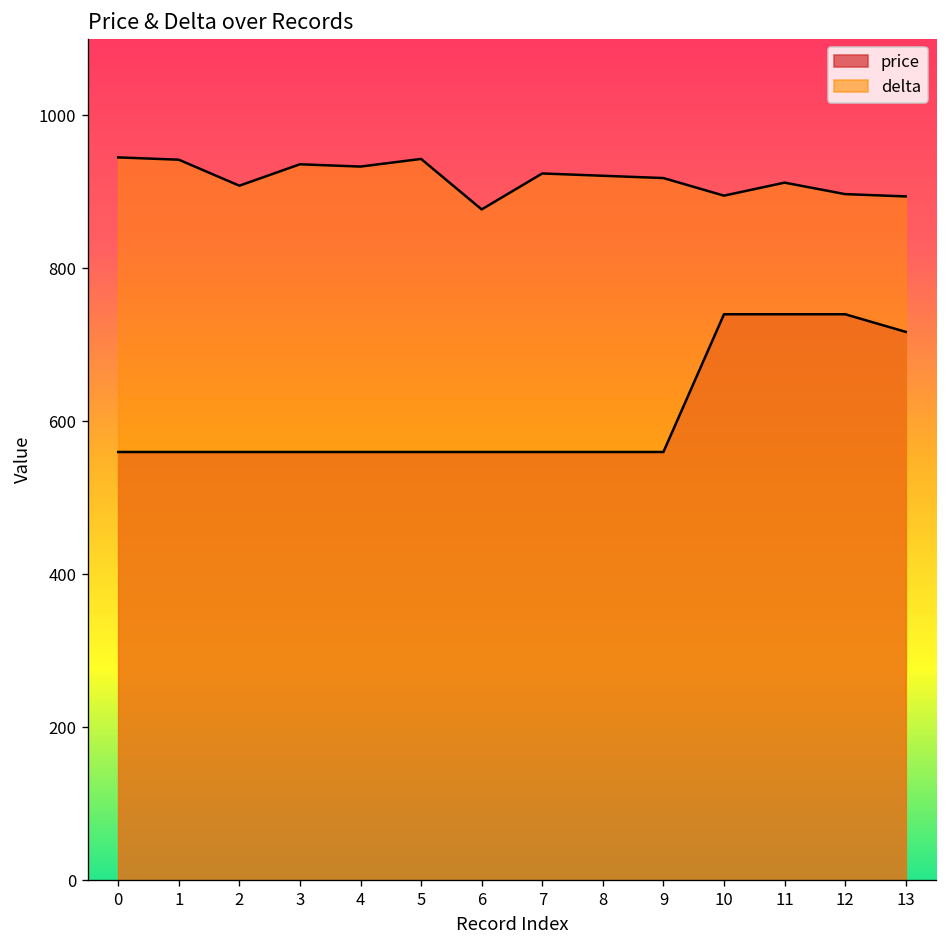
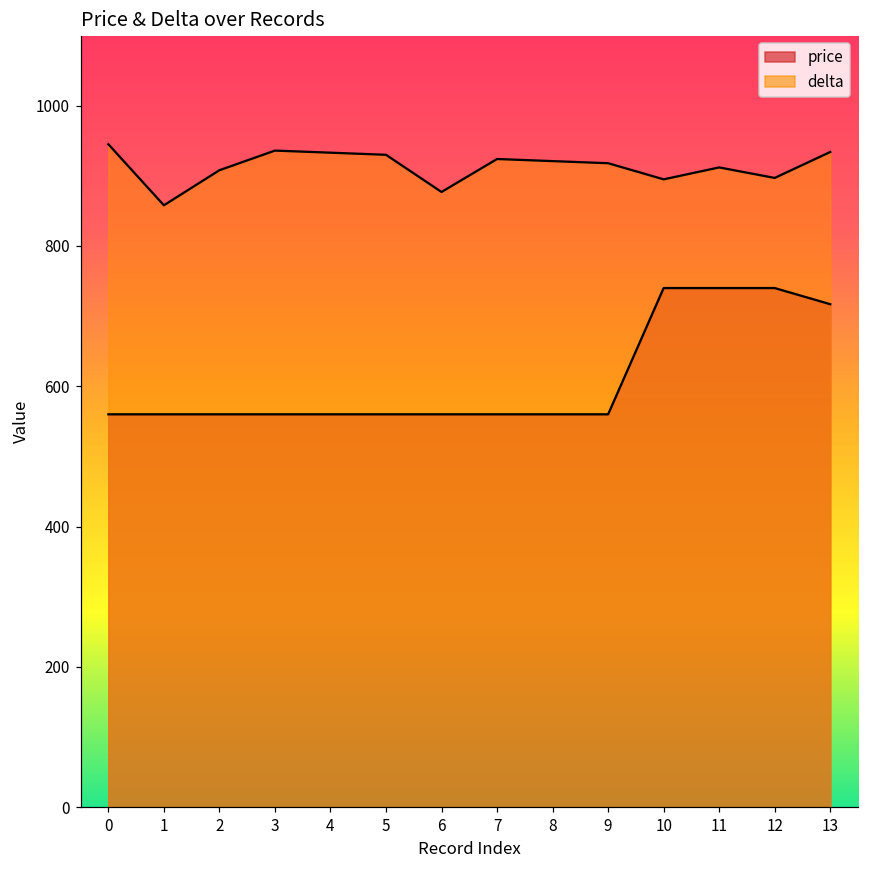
delta, 1: 940 -> 860
delta, 5: 940 -> 930
delta, 13: 890 -> 930
